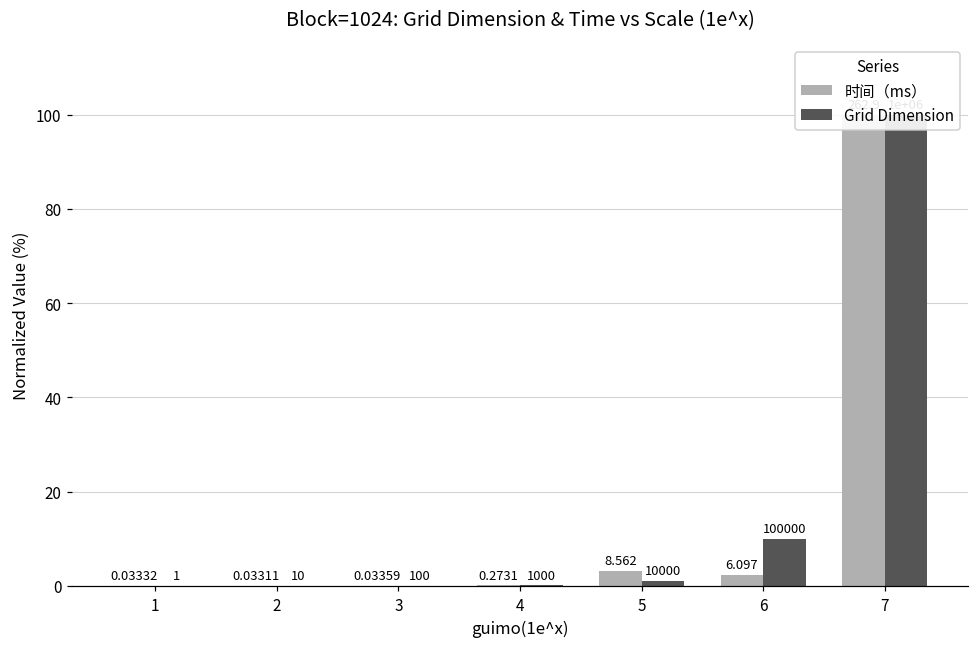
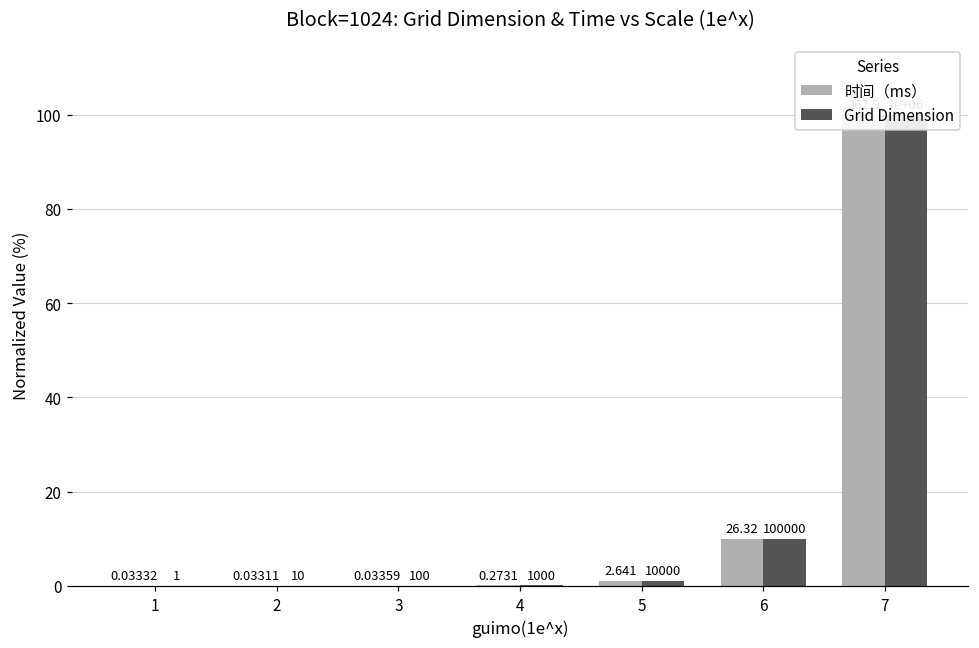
时间（ms）, 5: 8.562 -> 2.641
时间（ms）, 6: 6.097 -> 26.32
